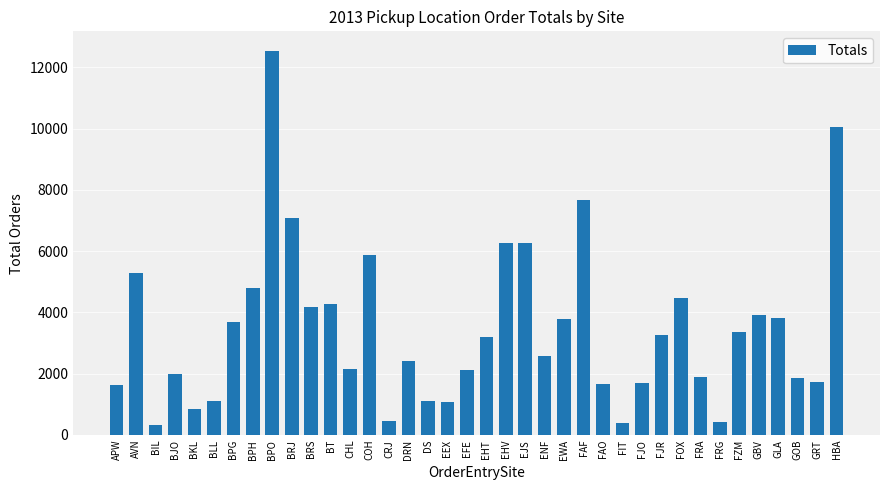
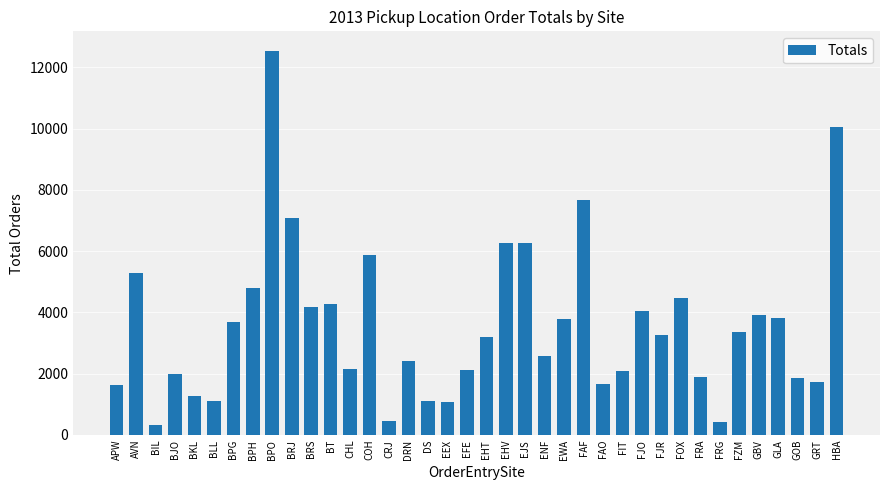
BKL: 900 -> 1300
FIT: 400 -> 2100
FJO: 1700 -> 4100
